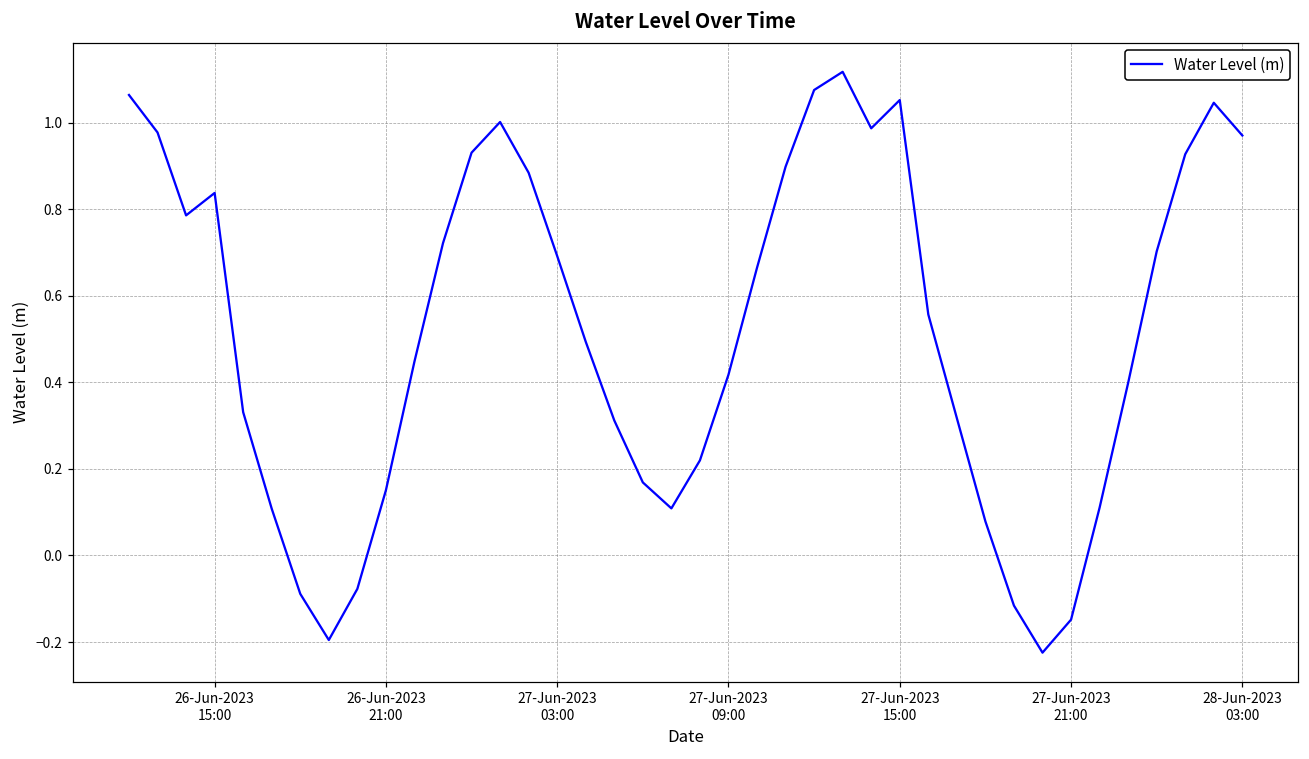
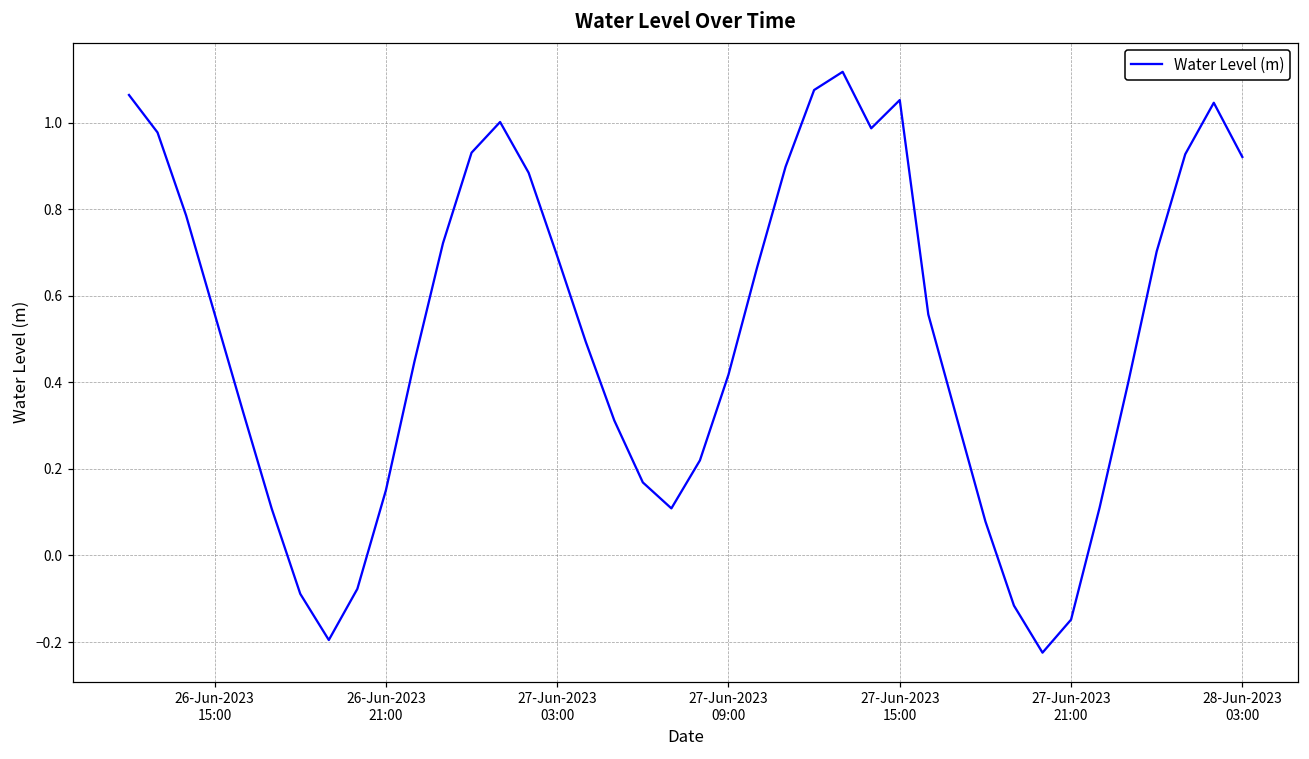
26-Jun-2023 15:00: 0.84 -> 0.56
28-Jun-2023 03:00: 0.97 -> 0.92
